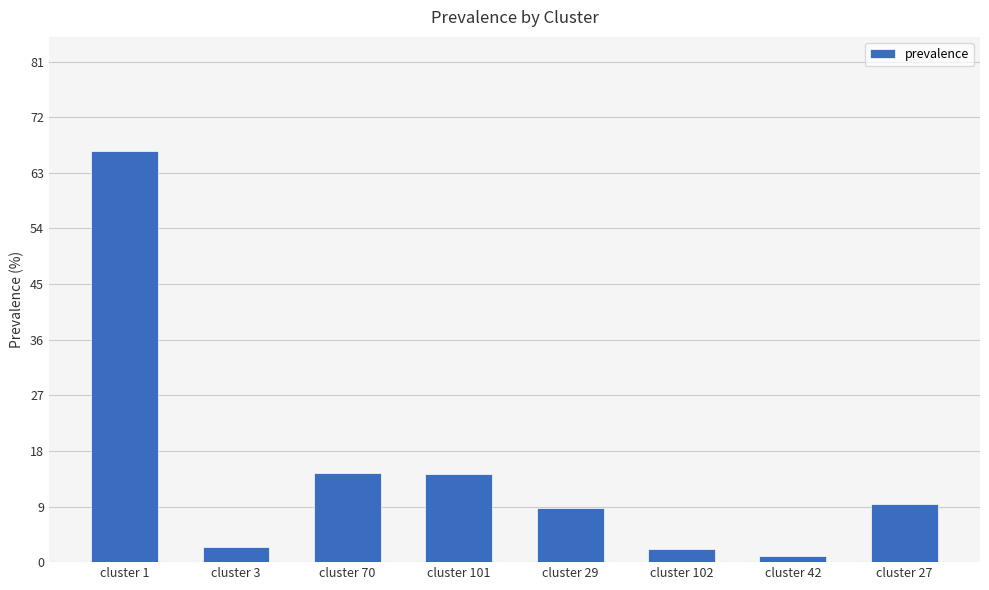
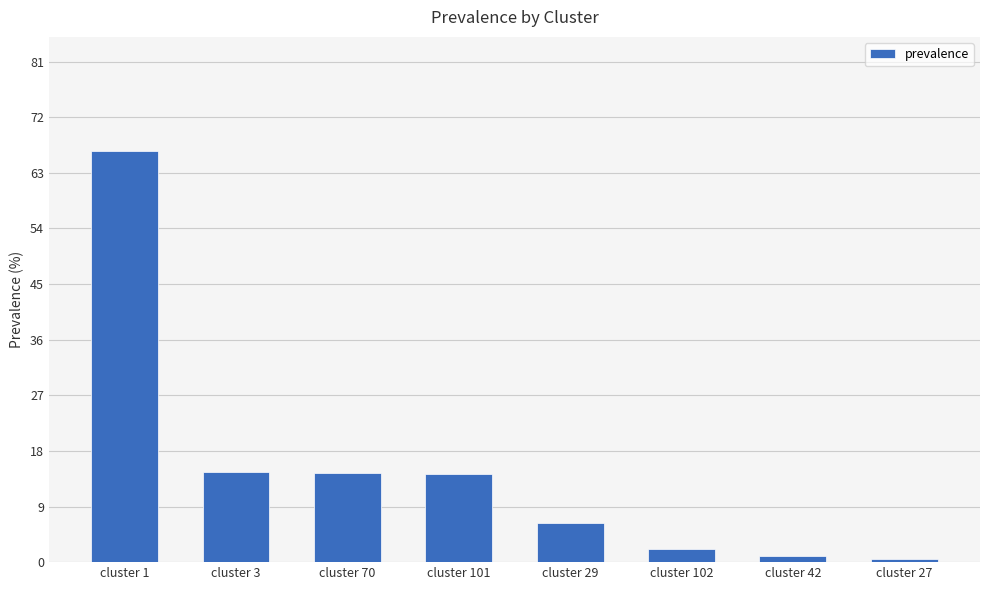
cluster 3: 2 -> 15
cluster 29: 9 -> 6
cluster 27: 9 -> 1
